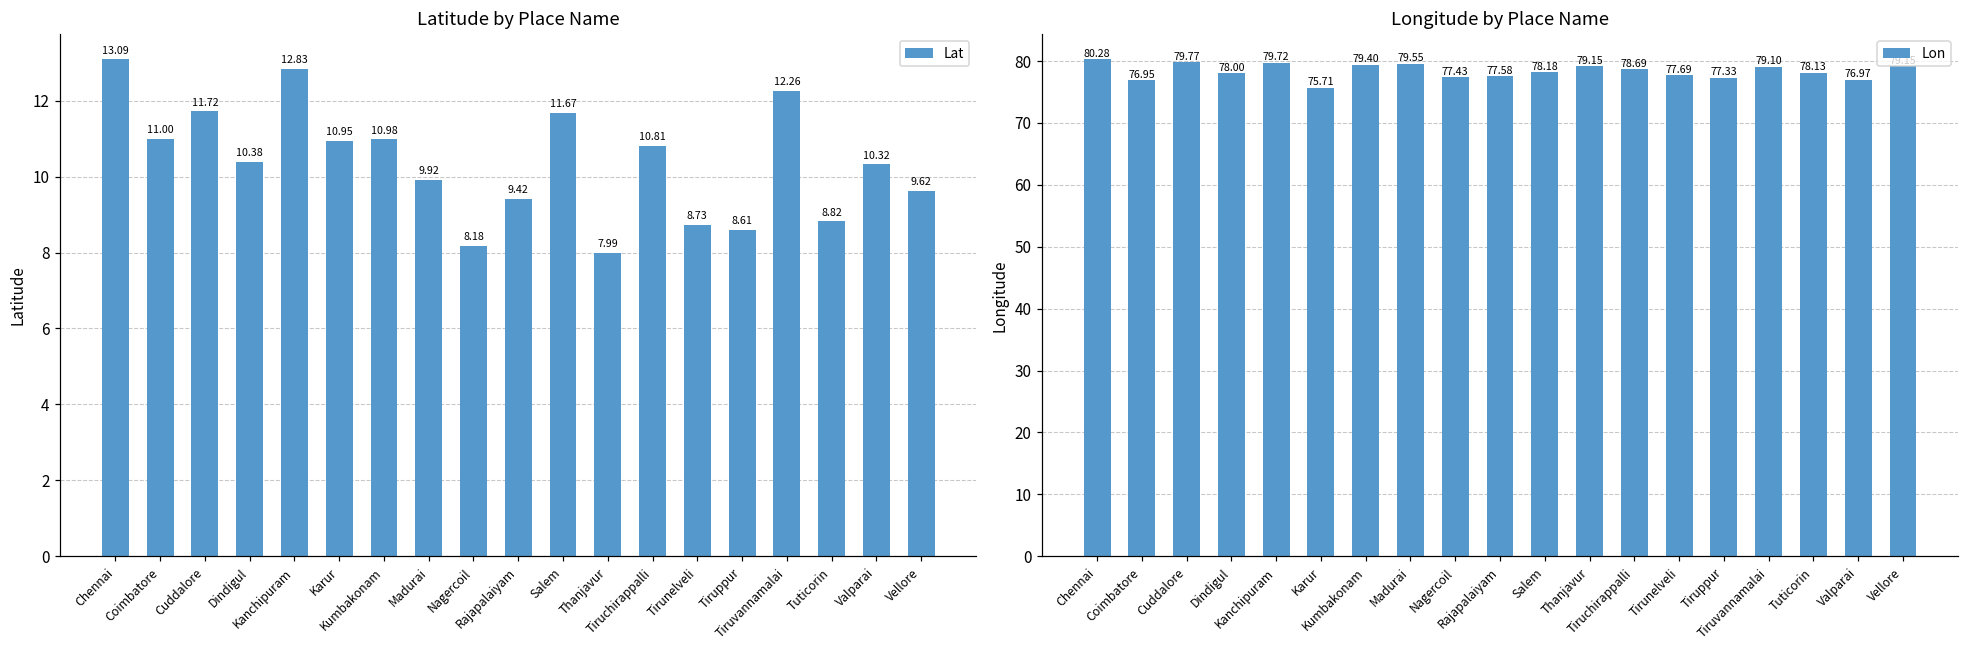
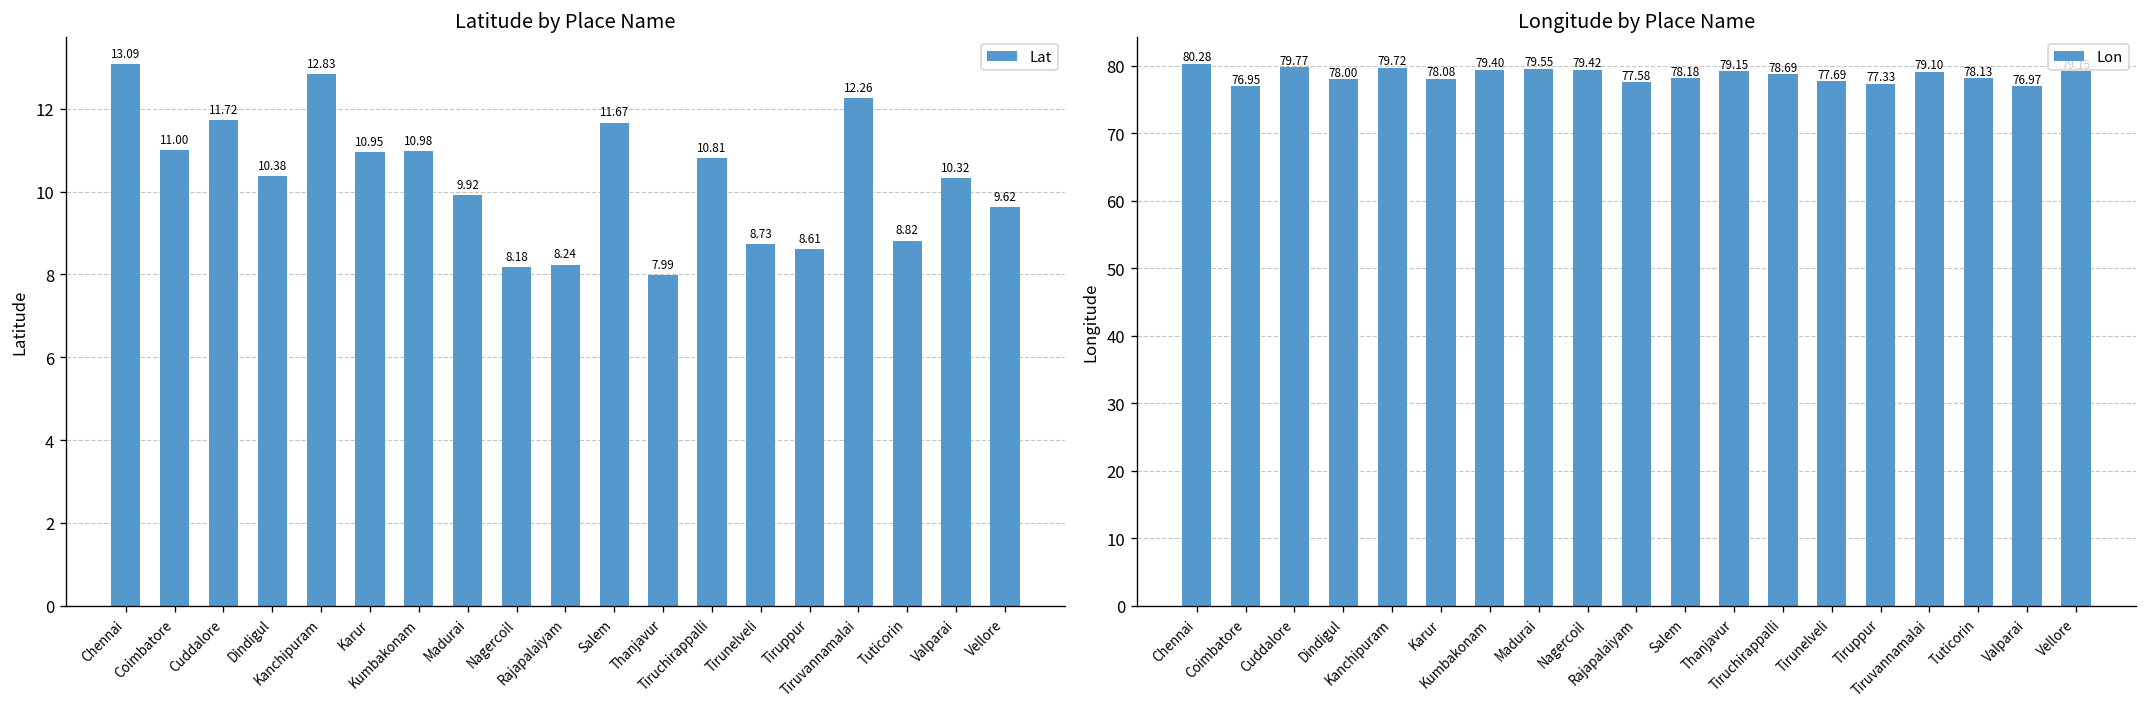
Latitude by Place Name, Rajapalaiyam: 9.42 -> 8.24
Longitude by Place Name, Karur: 75.71 -> 78.08
Longitude by Place Name, Nagercoil: 77.43 -> 79.42
